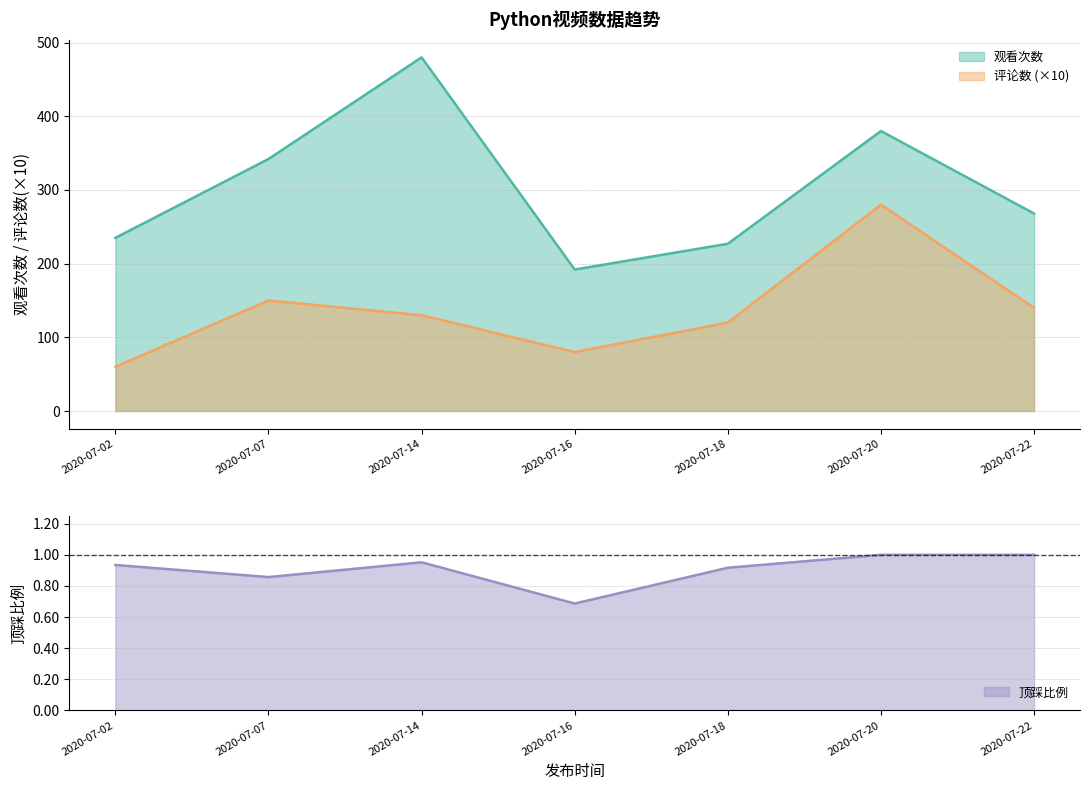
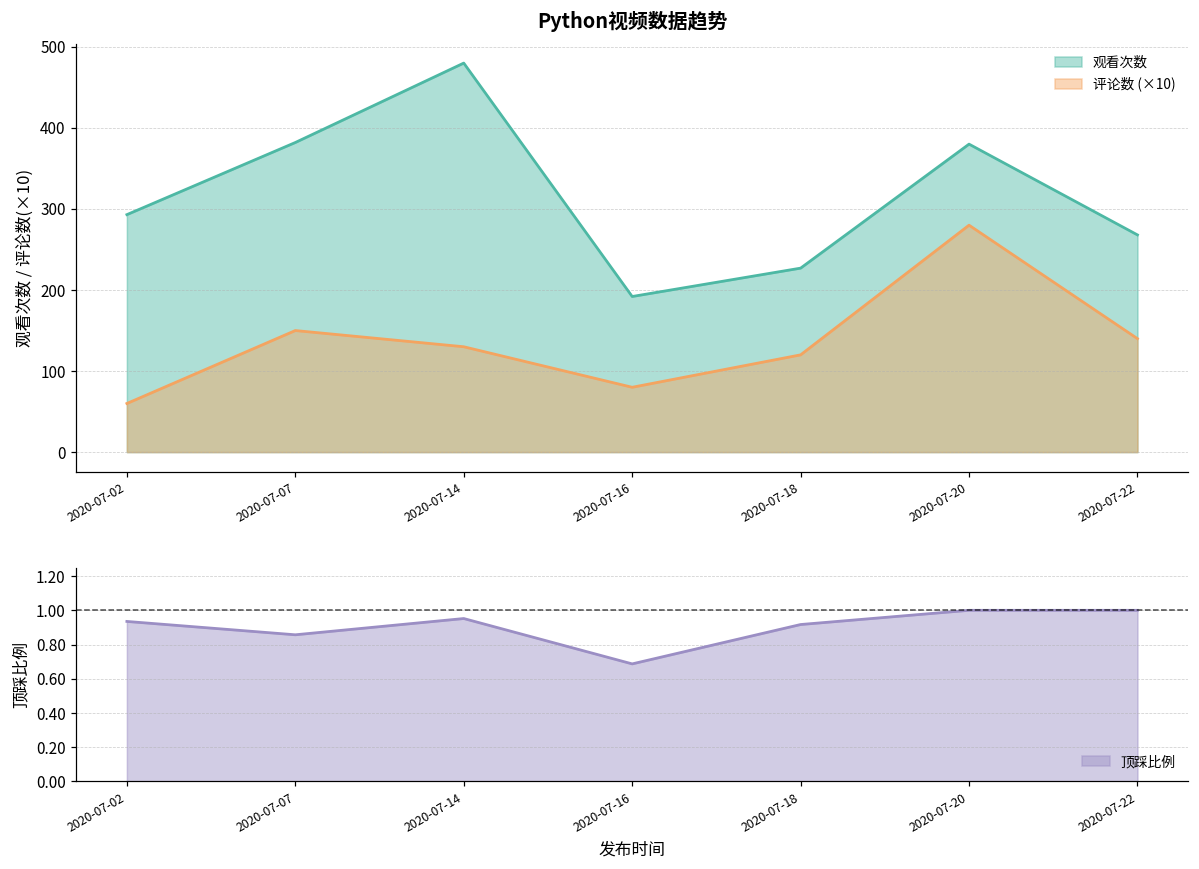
Python视频数据趋势, 观看次数, 2020-07-02: 240 -> 290
Python视频数据趋势, 观看次数, 2020-07-07: 340 -> 380
